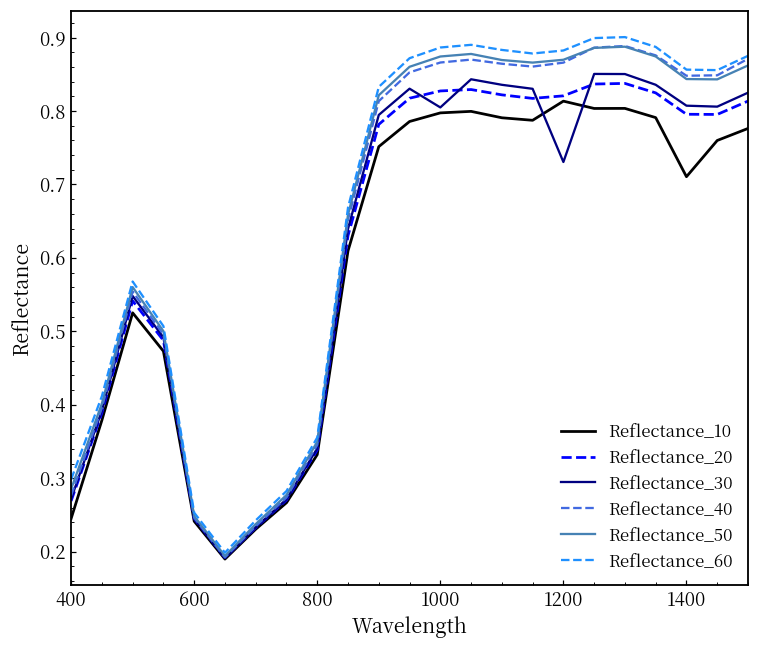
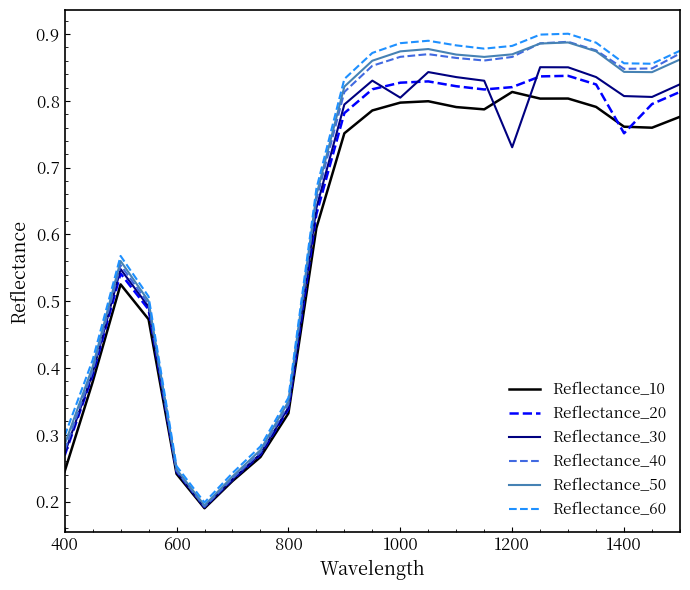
Reflectance_10, 1400: 0.71 -> 0.76
Reflectance_20, 1400: 0.80 -> 0.75
